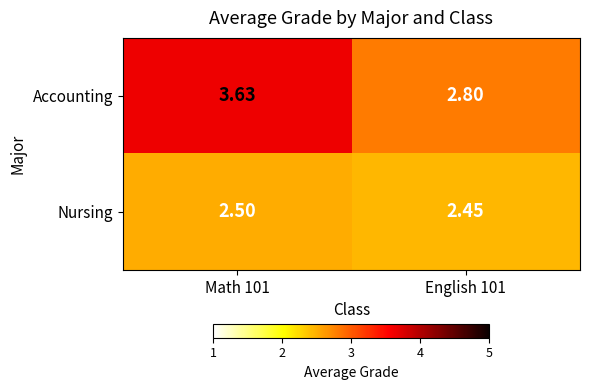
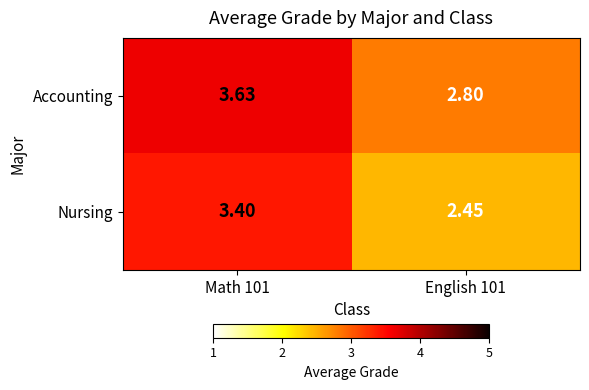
Nursing, Math 101: 2.50 -> 3.40
